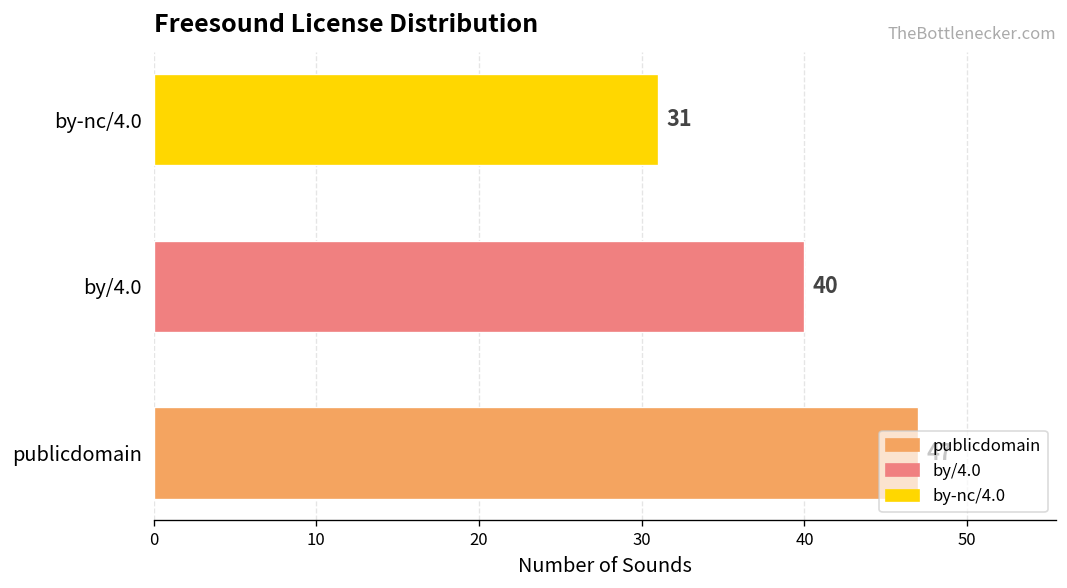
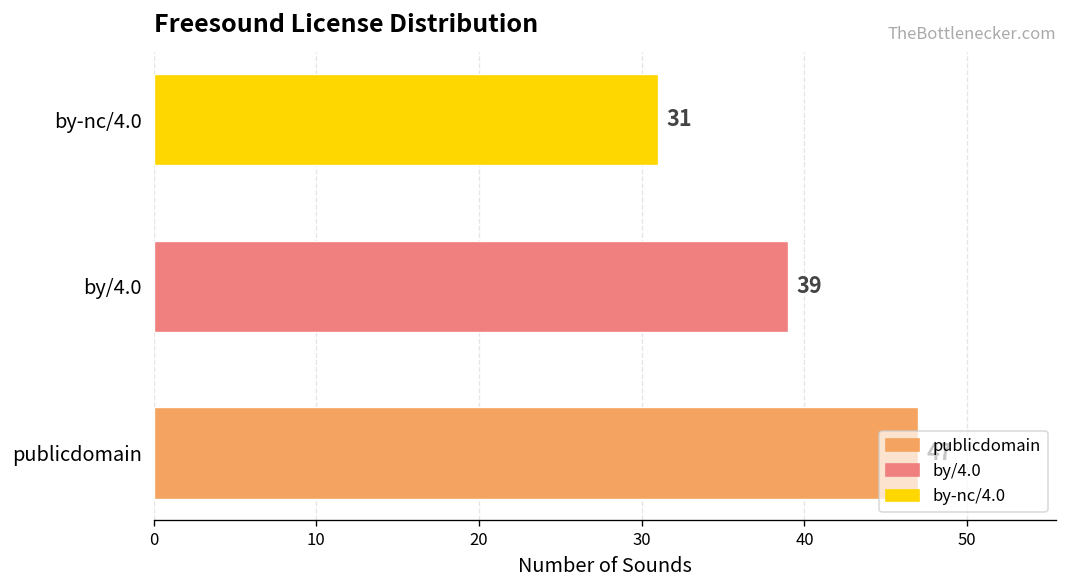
by/4.0: 40 -> 39
